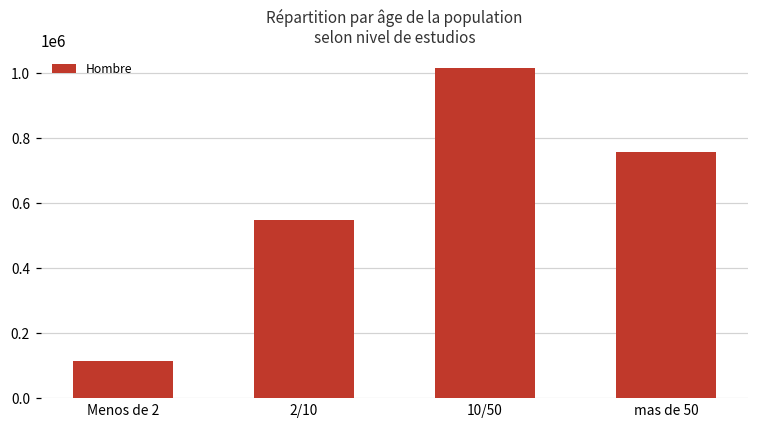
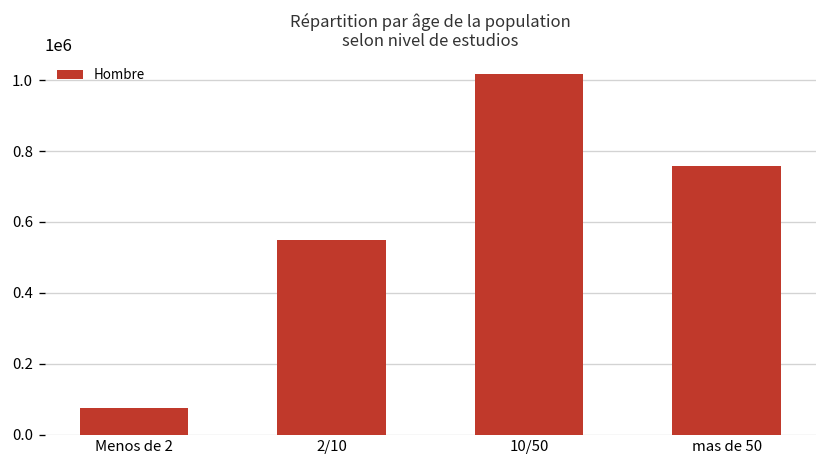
Menos de 2: 120000 -> 70000
